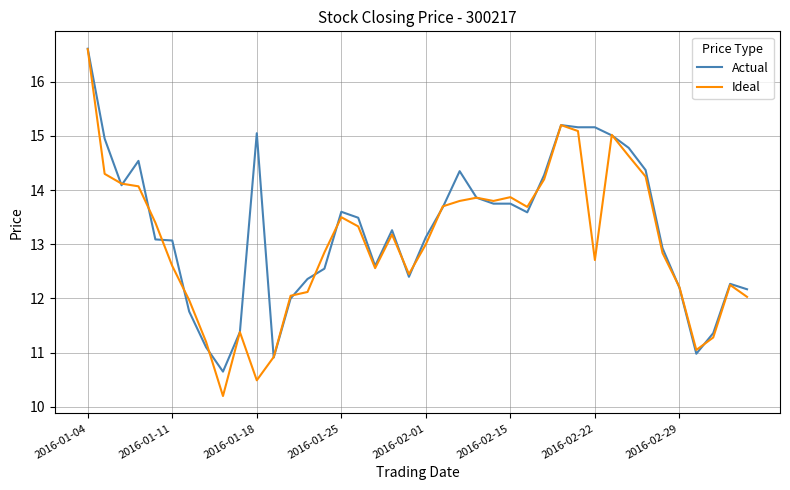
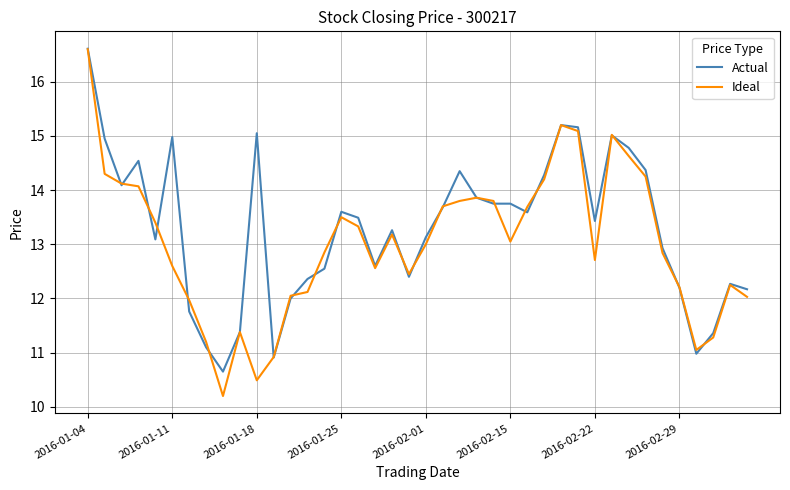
Actual, 2016-01-11: 13.1 -> 15.0
Ideal, 2016-02-15: 13.9 -> 13.1
Actual, 2016-02-22: 15.2 -> 13.4
